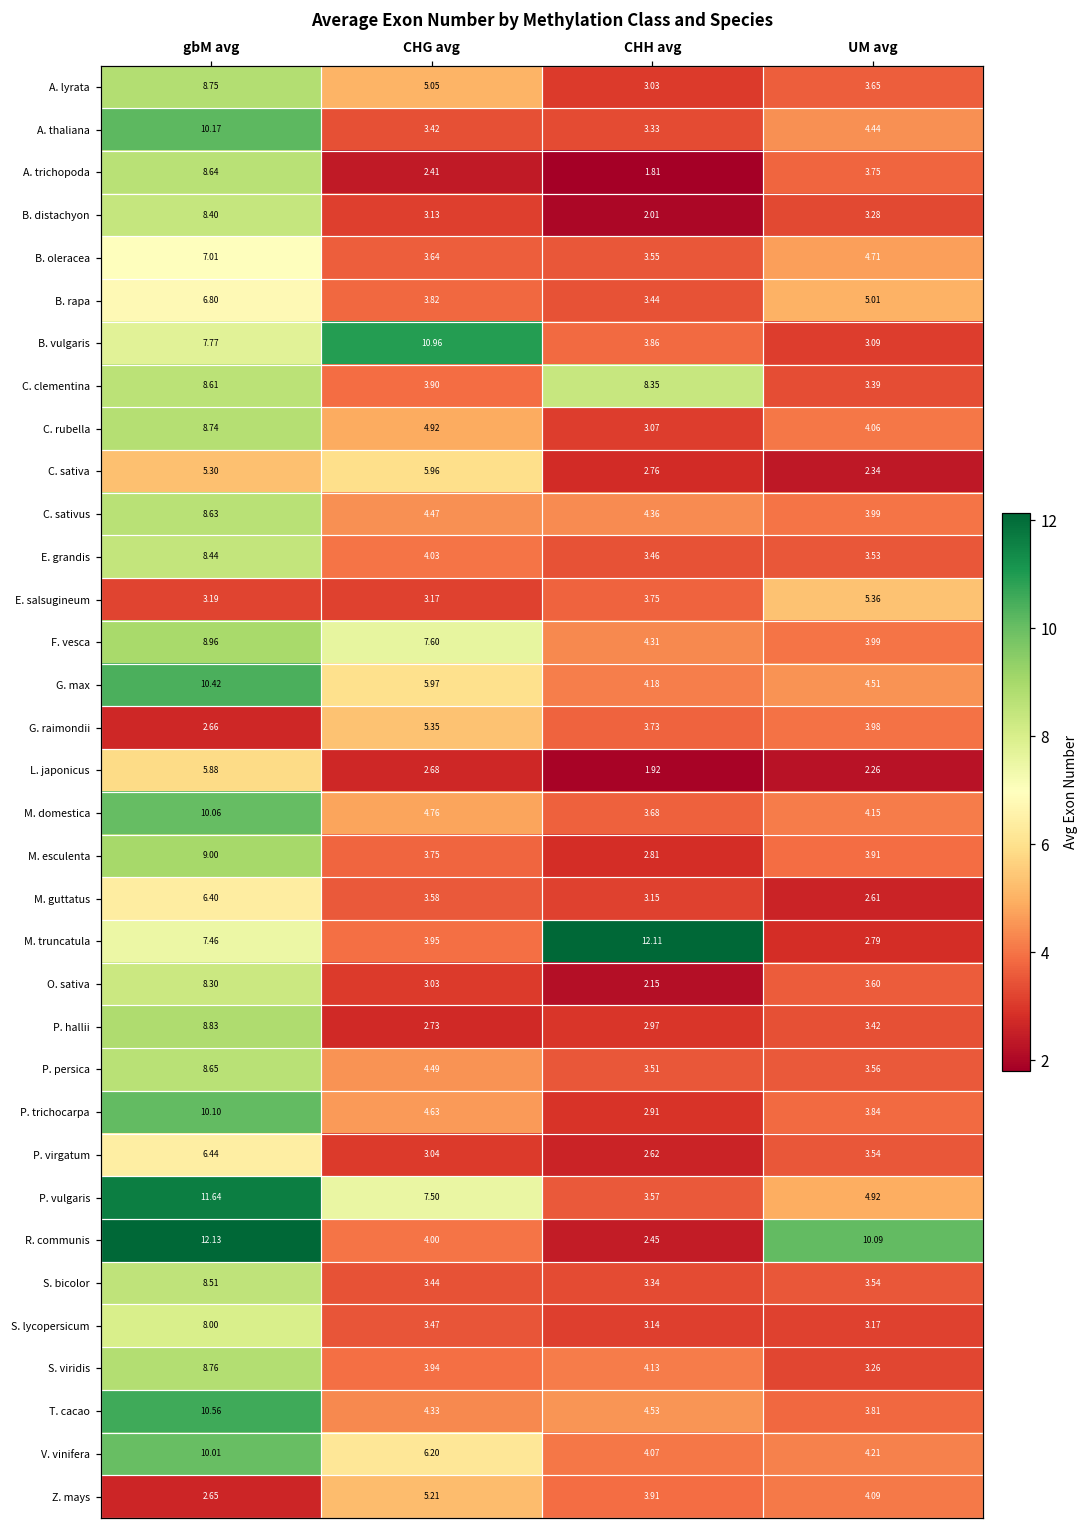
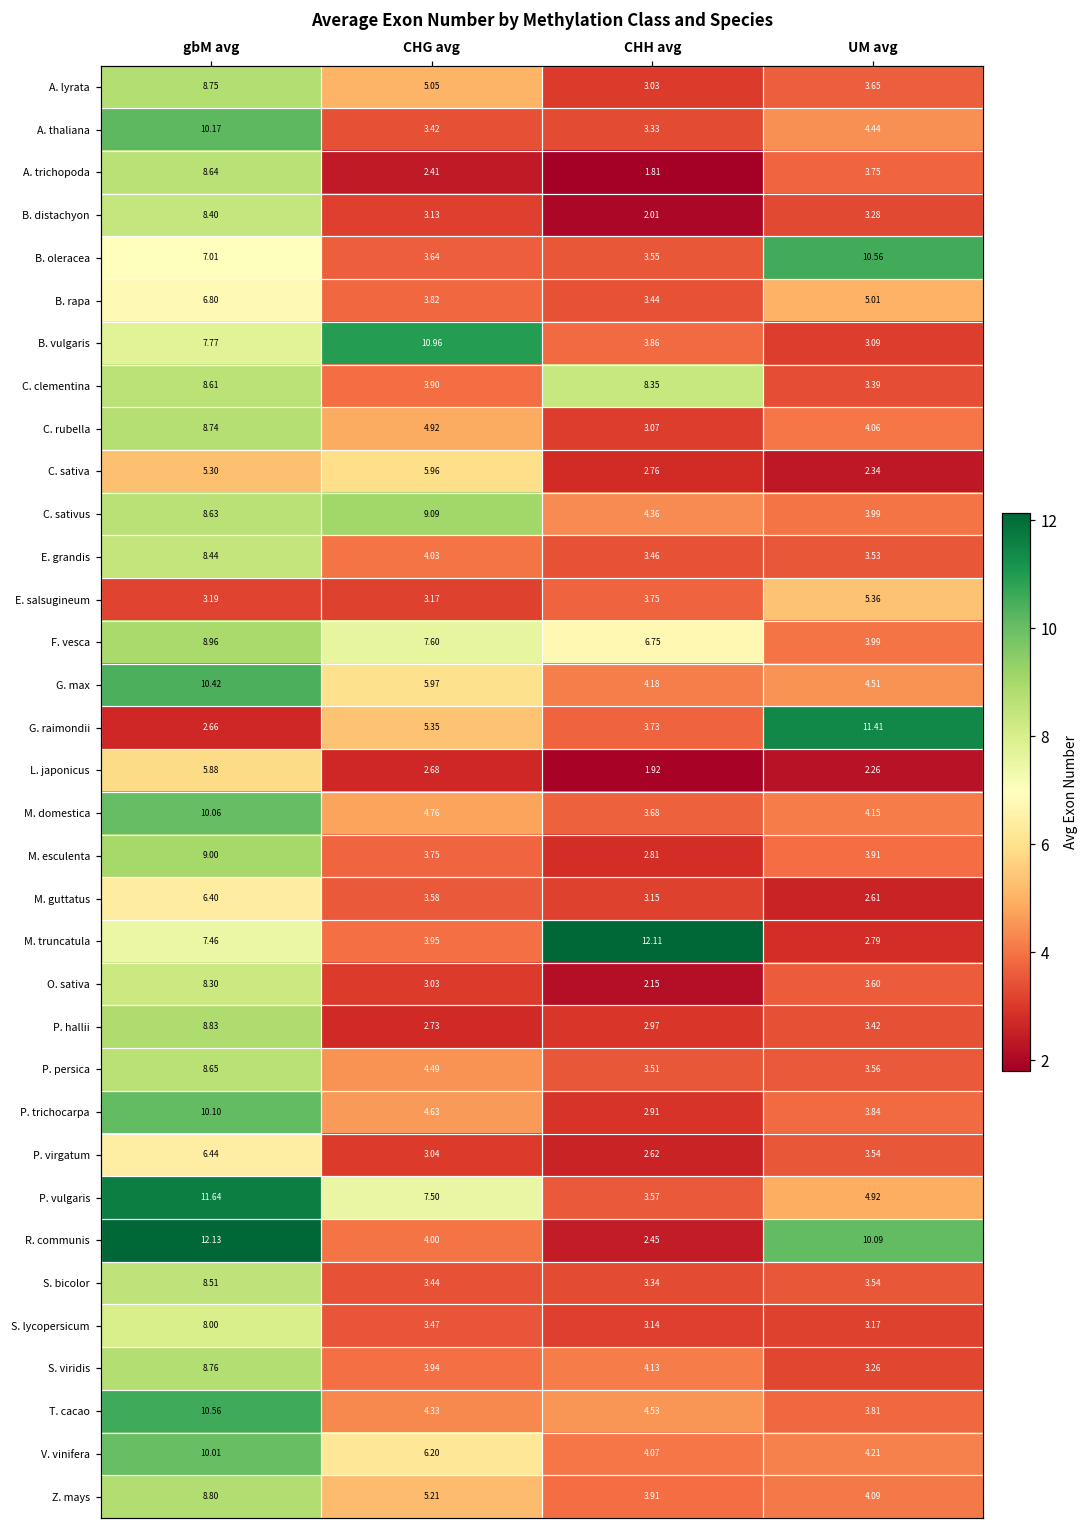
B. oleracea, UM avg: 4.71 -> 10.56
C. sativus, CHG avg: 4.47 -> 9.09
F. vesca, CHH avg: 4.31 -> 6.75
G. raimondii, UM avg: 3.98 -> 11.41
Z. mays, gbM avg: 2.65 -> 8.80
